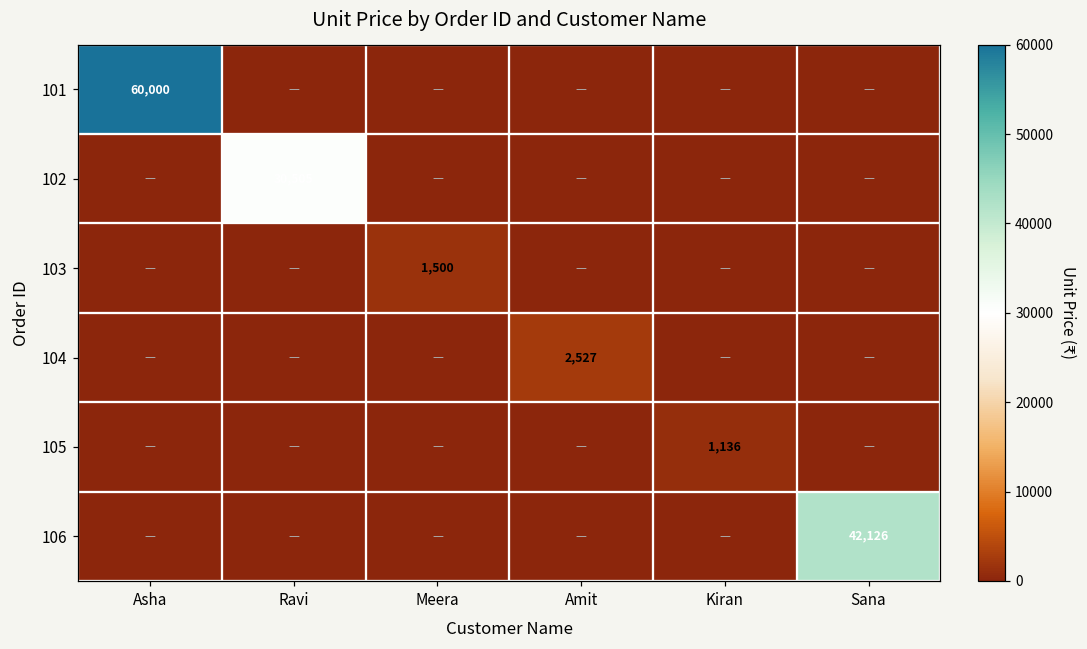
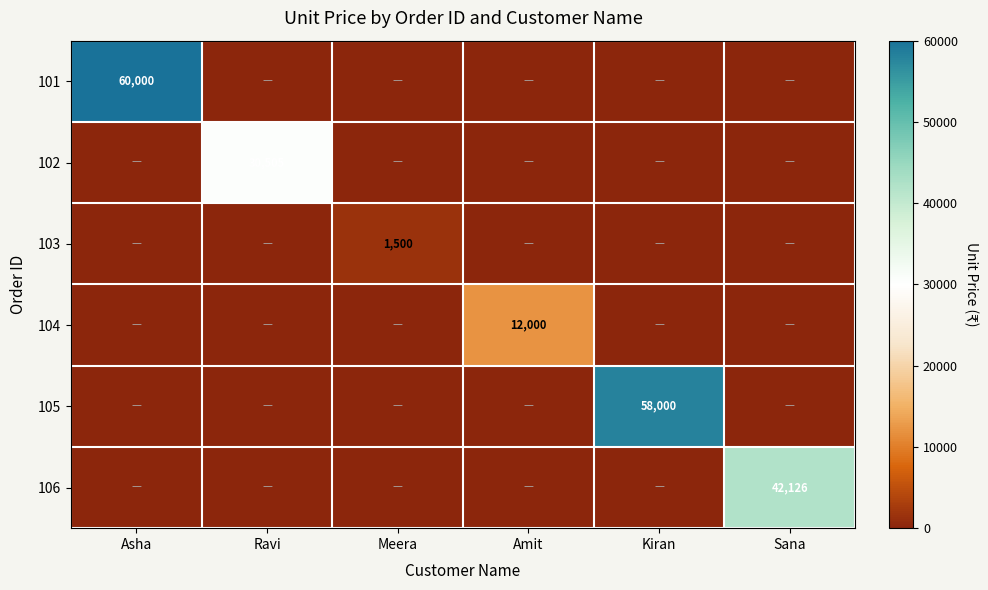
104, Amit: 2,527 -> 12,000
105, Kiran: 1,136 -> 58,000
